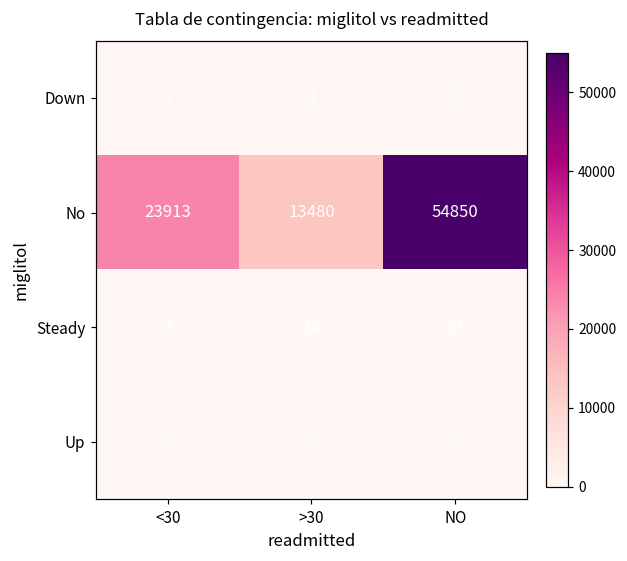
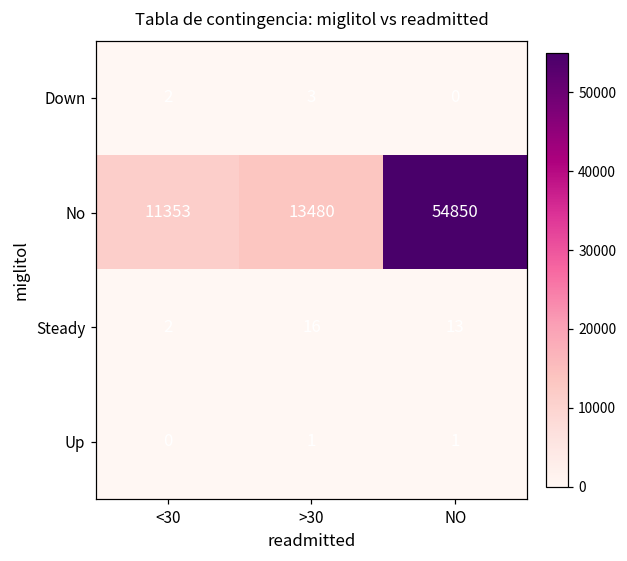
No, <30: 23913 -> 11353
